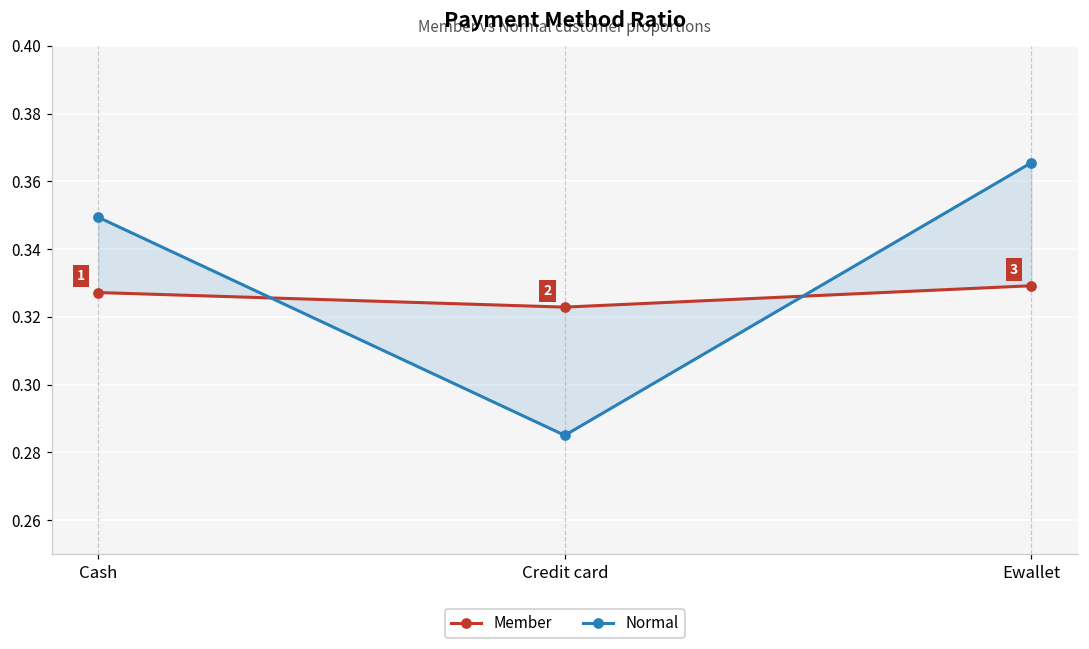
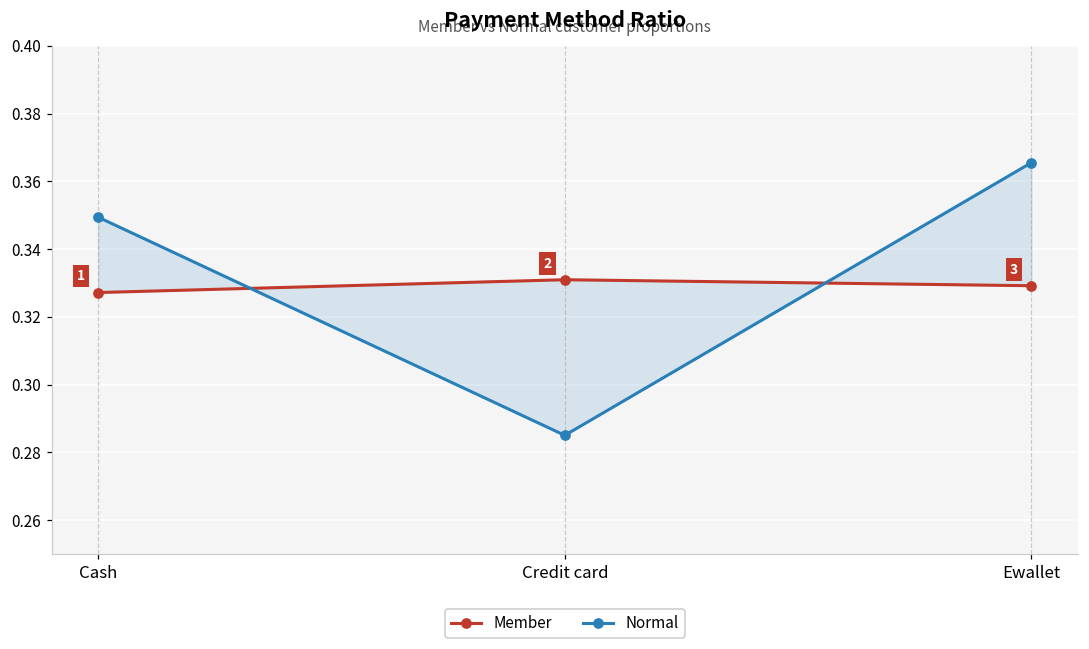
Member, Credit card: 0.323 -> 0.331
